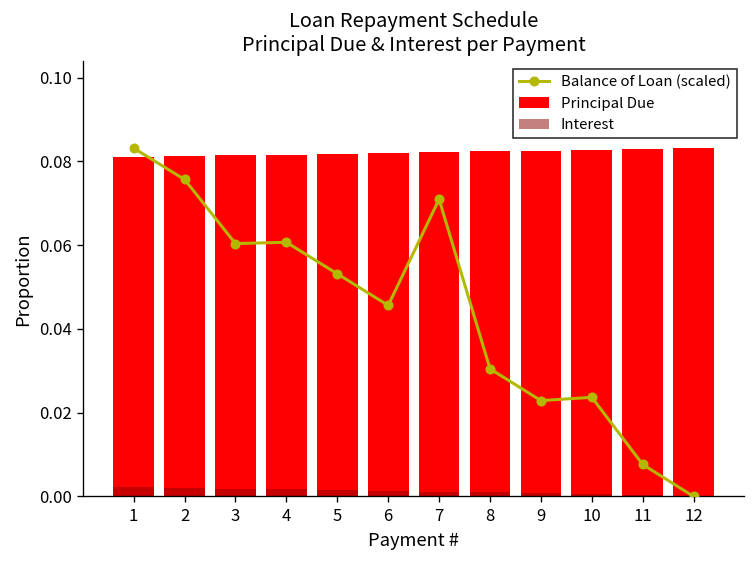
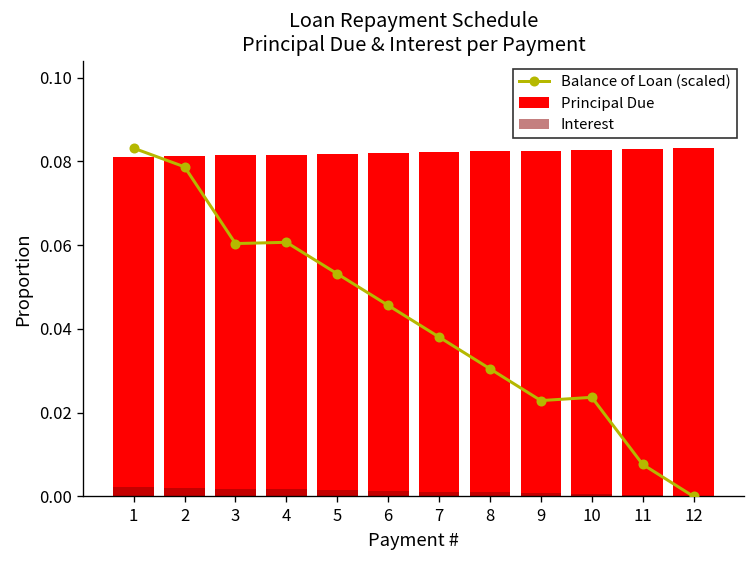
Balance of Loan (scaled), 2: 0.076 -> 0.079
Balance of Loan (scaled), 7: 0.071 -> 0.038
